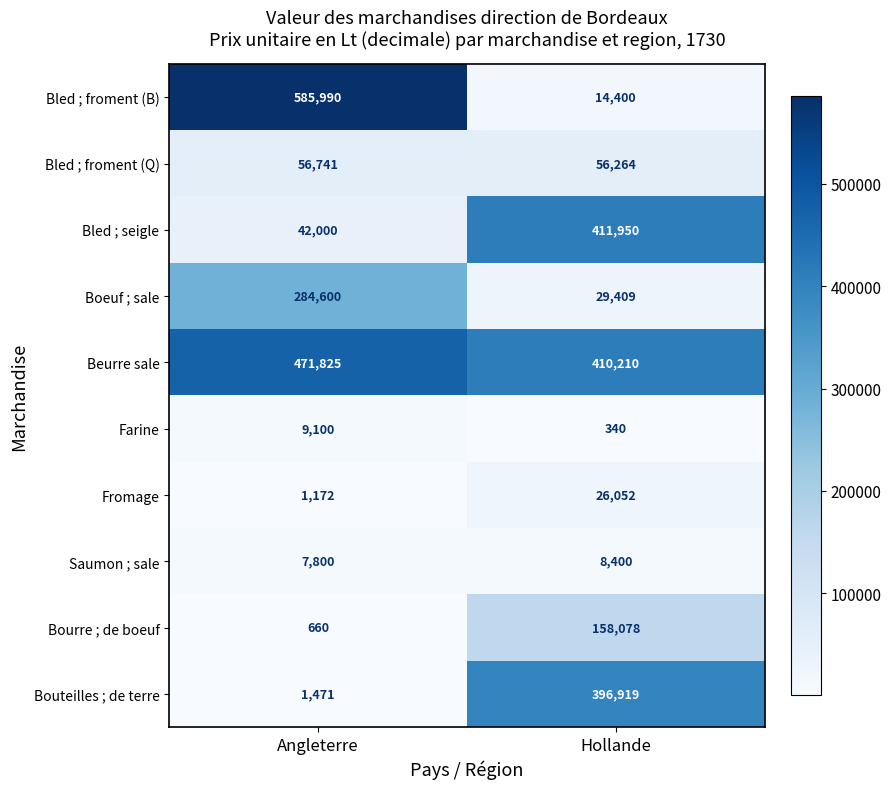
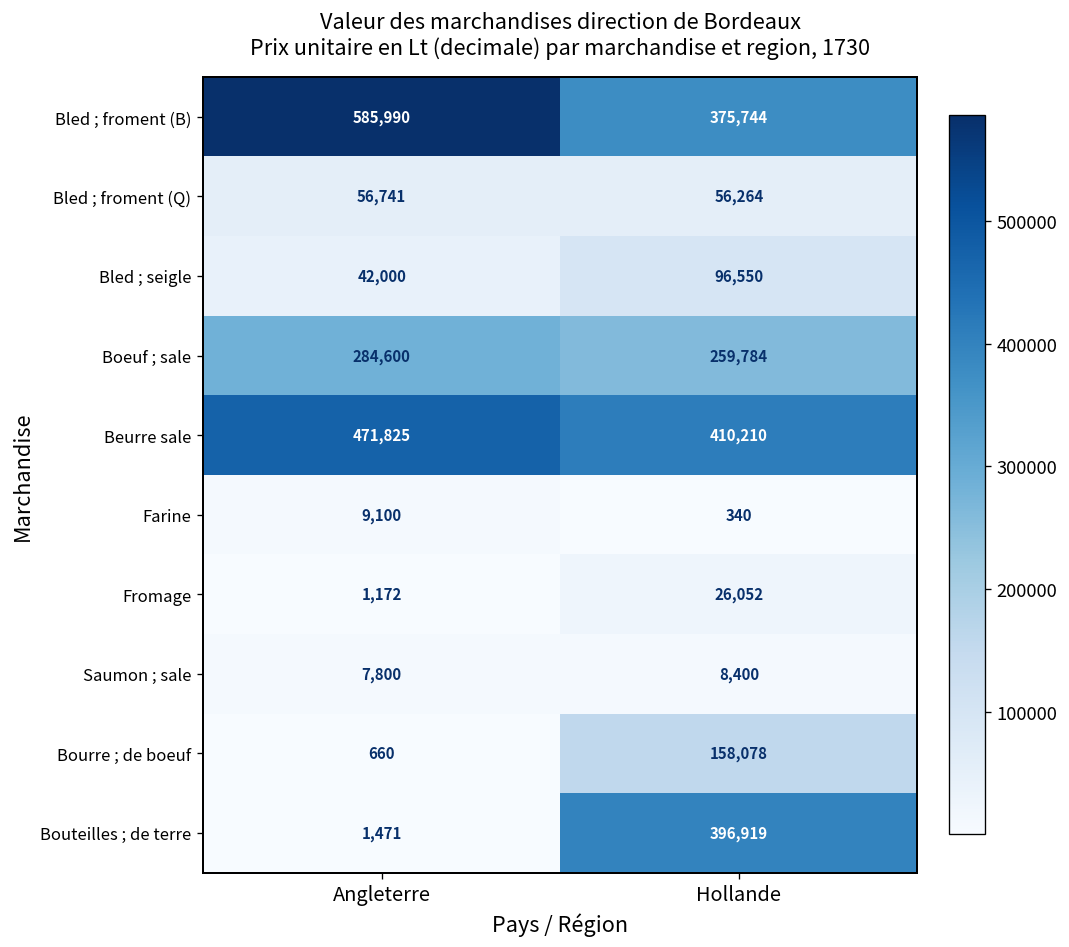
Bled ; froment (B), Hollande: 14,400 -> 375,744
Bled ; seigle, Hollande: 411,950 -> 96,550
Boeuf ; sale, Hollande: 29,409 -> 259,784
